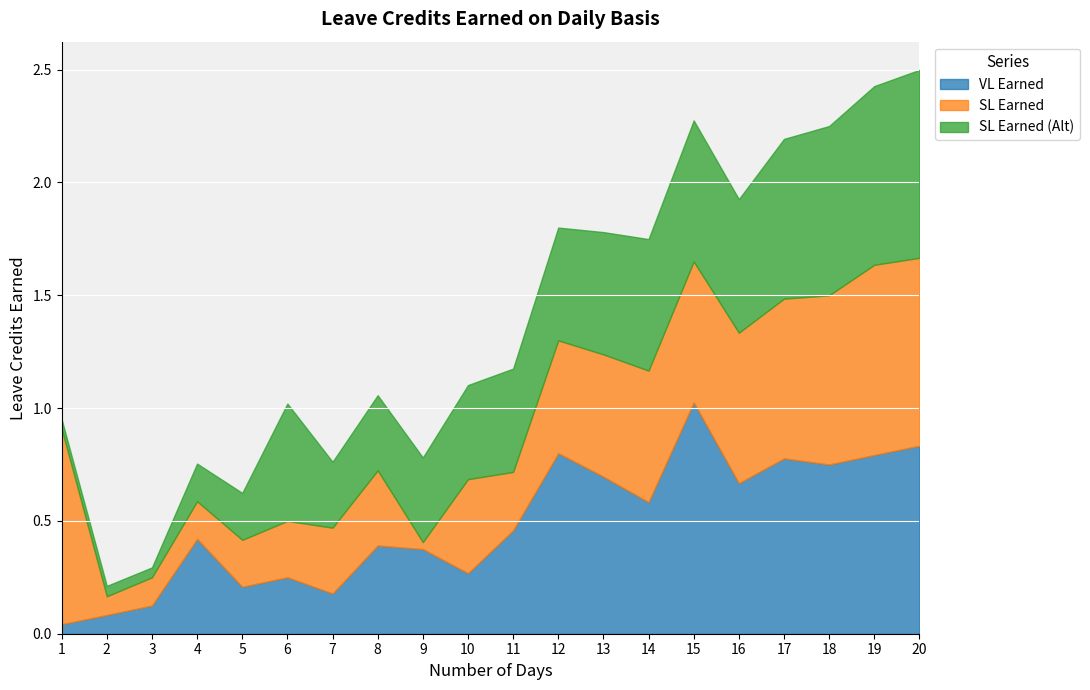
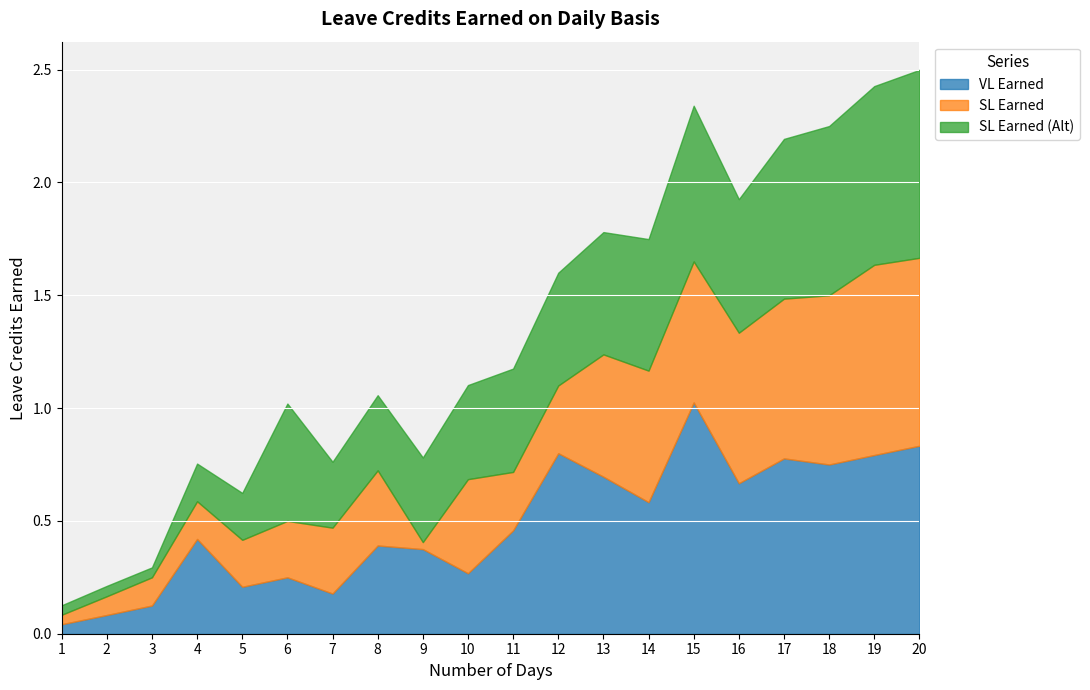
SL Earned, 1: 0.87 -> 0.04
SL Earned, 12: 0.5 -> 0.3
SL Earned (Alt), 15: 0.63 -> 0.69
